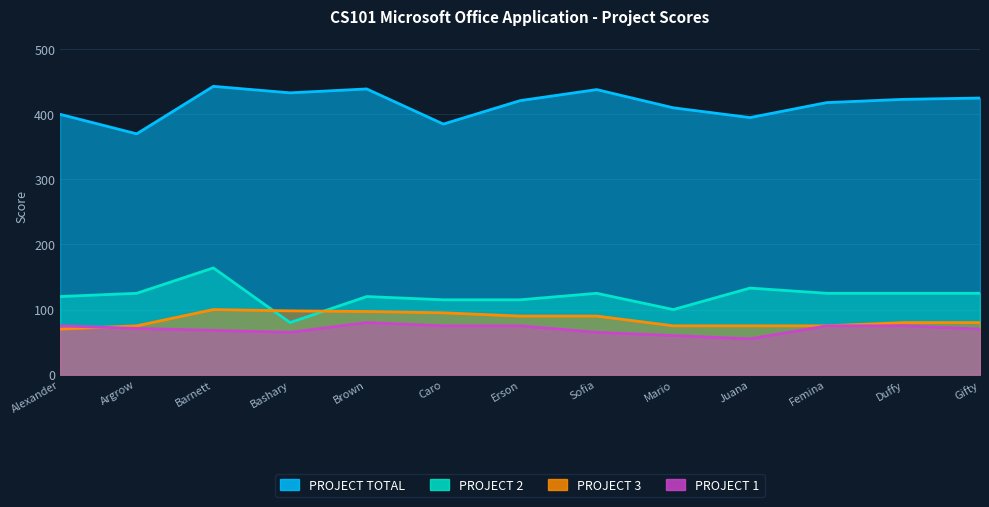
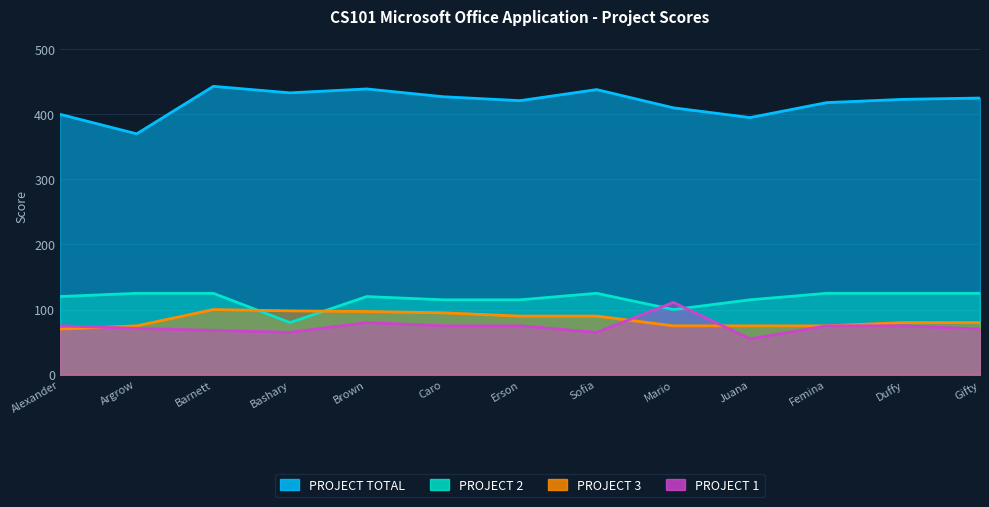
PROJECT 2, Barnett: 160 -> 130
PROJECT TOTAL, Caro: 390 -> 430
PROJECT 1, Mario: 60 -> 110
PROJECT 2, Juana: 130 -> 120
